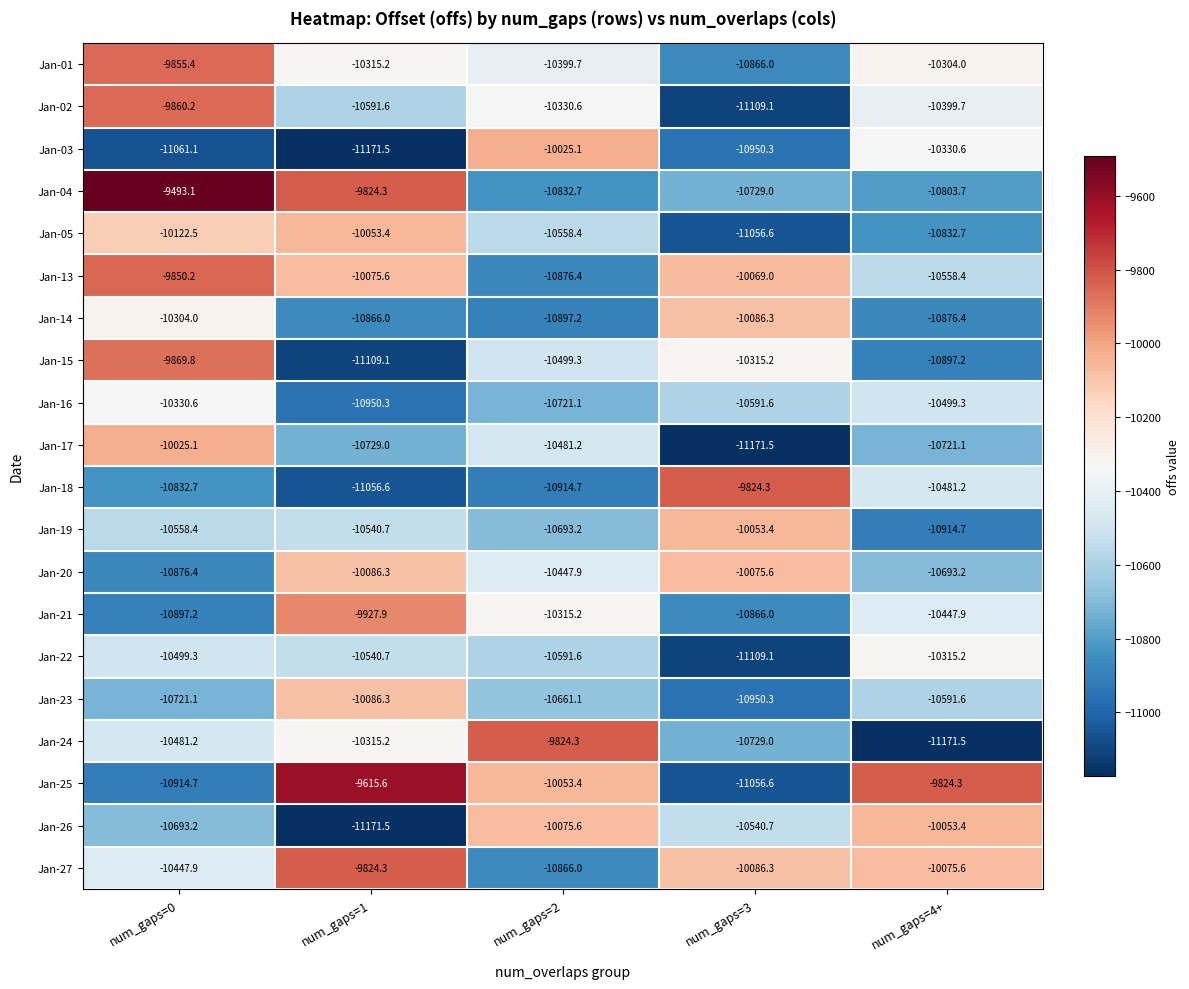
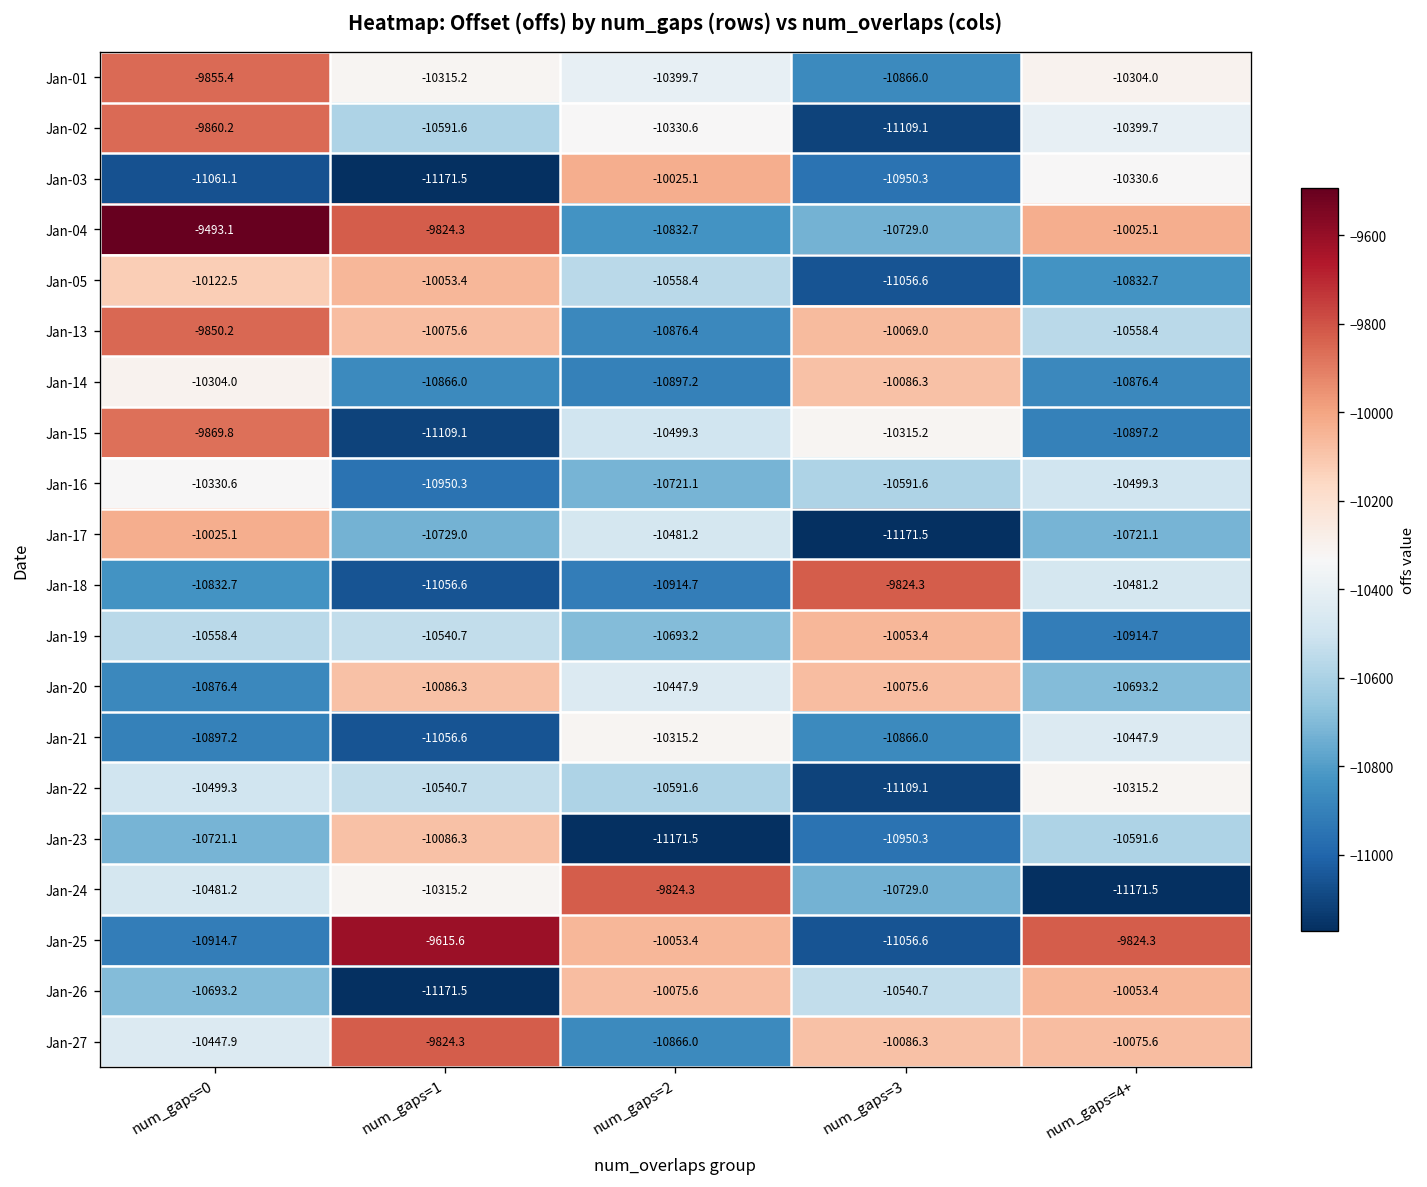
Jan-04, num_gaps=4+: -10803.7 -> -10025.1
Jan-21, num_gaps=1: -9927.9 -> -11056.6
Jan-23, num_gaps=2: -10661.1 -> -11171.5
